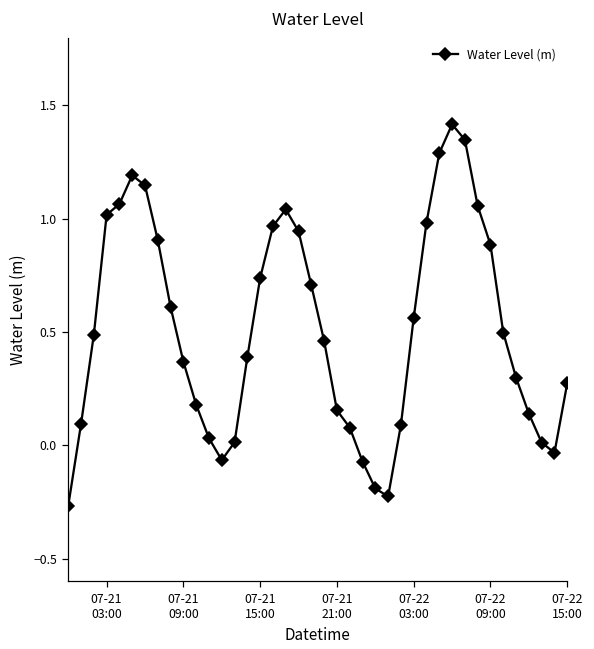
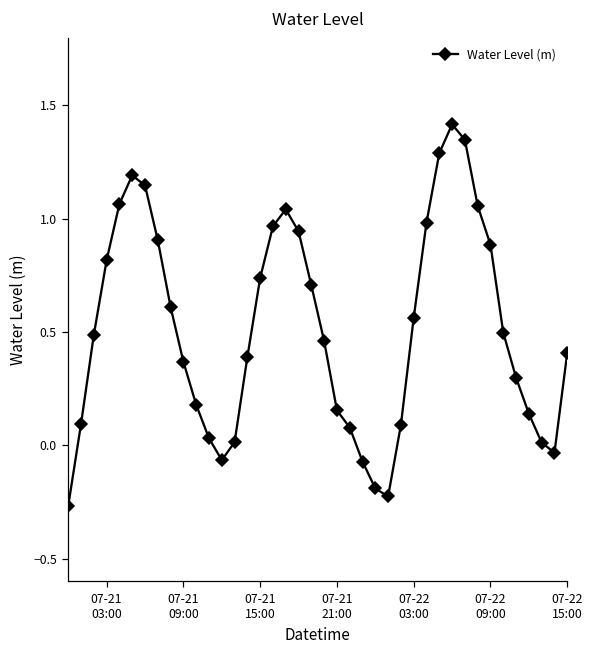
07-21 03:00: 1.02 -> 0.82
07-22 15:00: 0.27 -> 0.41
